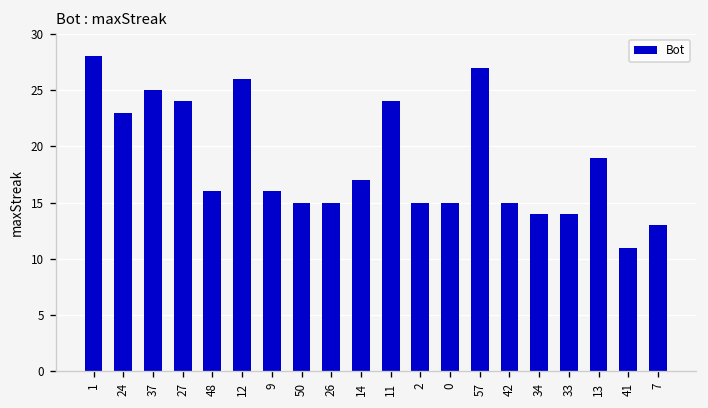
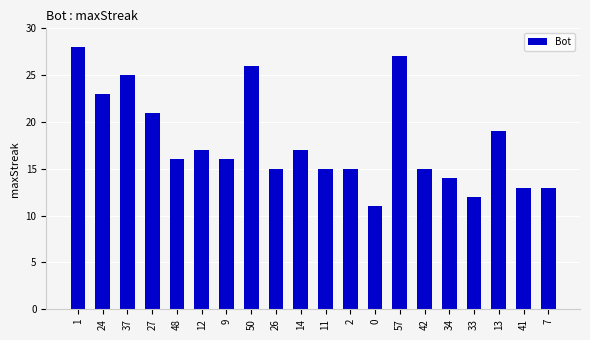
27: 24 -> 21
12: 26 -> 17
50: 15 -> 26
11: 24 -> 15
0: 15 -> 11
33: 14 -> 12
41: 11 -> 13
